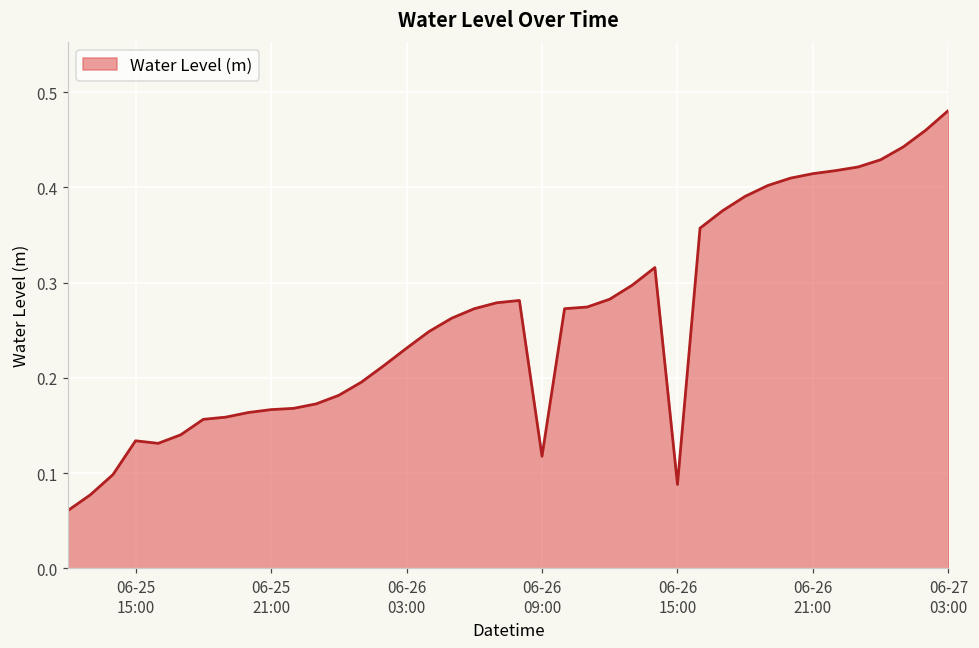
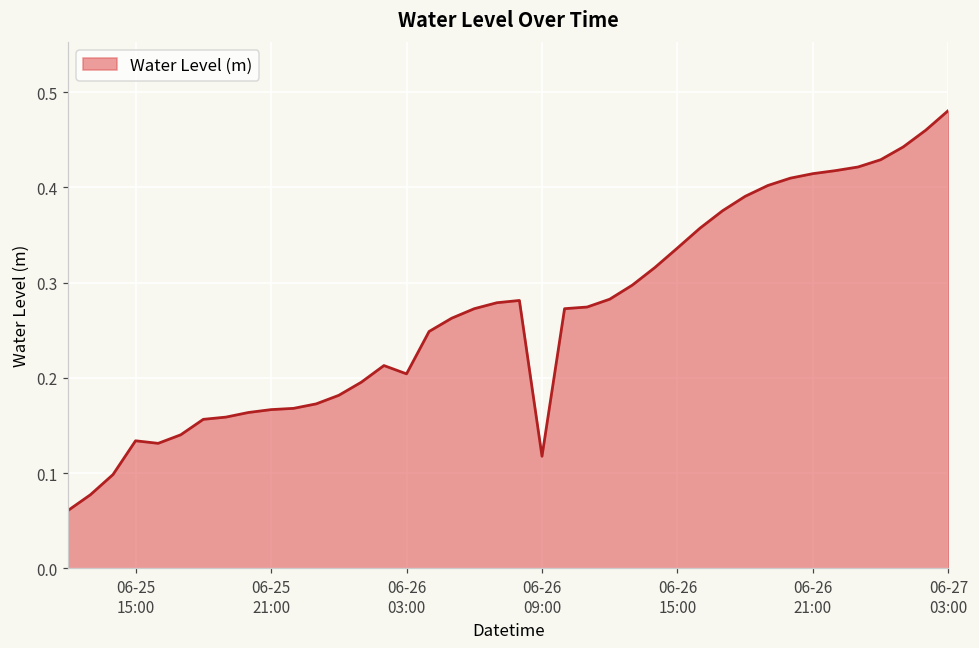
06-26 03:00: 0.23 -> 0.20
06-26 15:00: 0.09 -> 0.34
